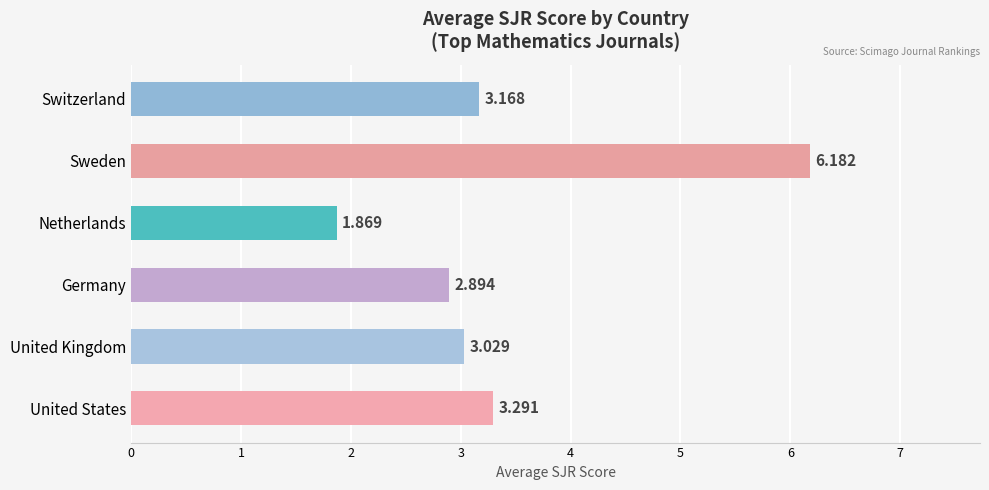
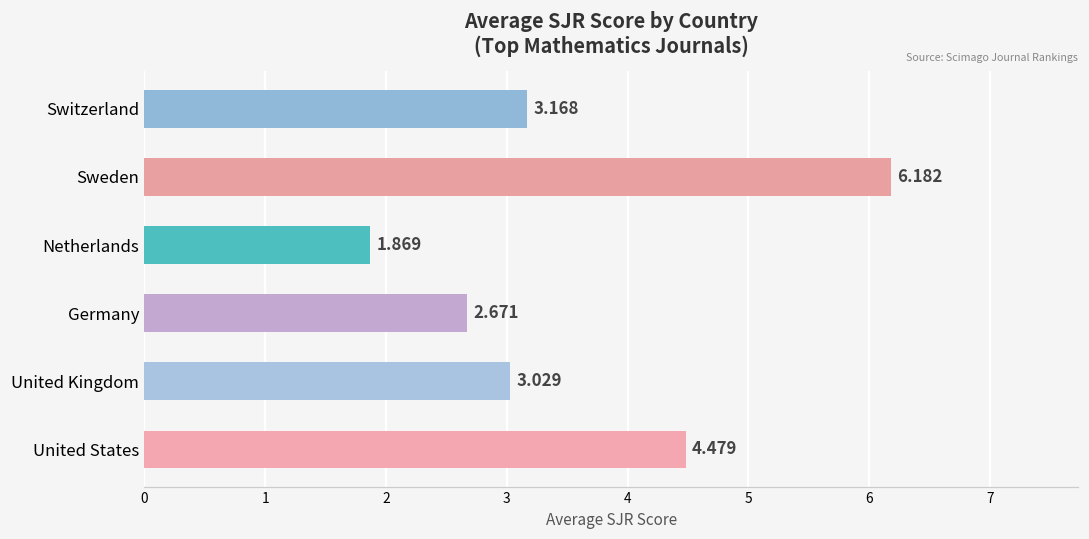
Germany: 2.894 -> 2.671
United States: 3.291 -> 4.479
